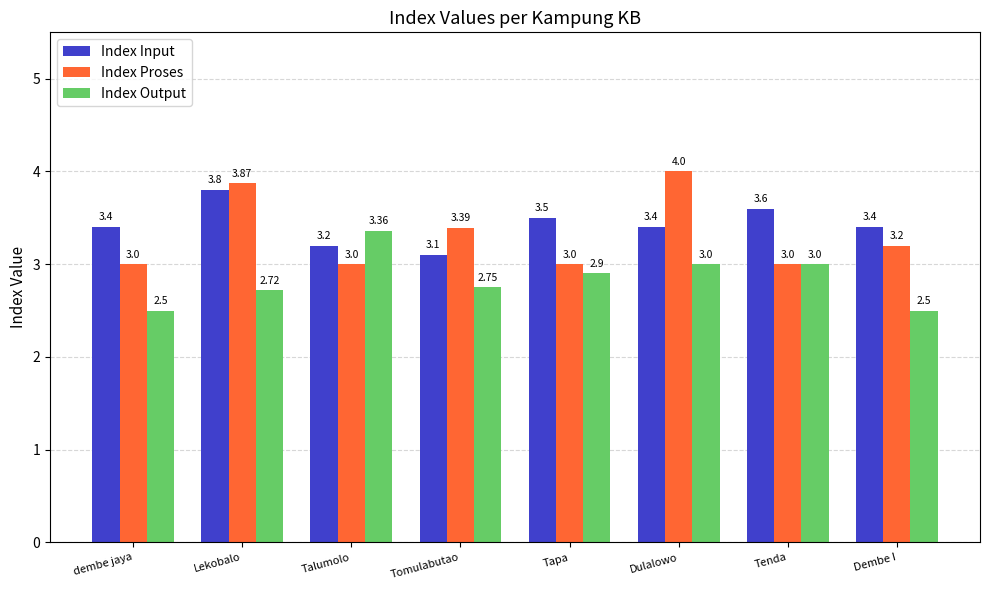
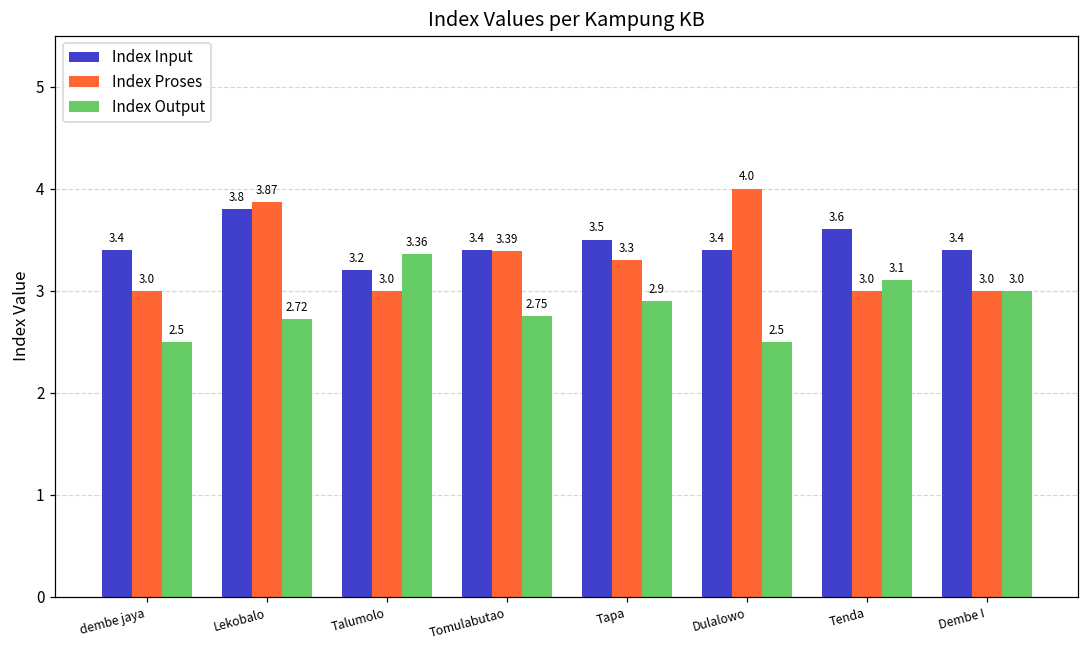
Index Input, Tomulabutao: 3.1 -> 3.4
Index Proses, Tapa: 3.0 -> 3.3
Index Output, Dulalowo: 3.0 -> 2.5
Index Output, Tenda: 3.0 -> 3.1
Index Proses, Dembe I: 3.2 -> 3.0
Index Output, Dembe I: 2.5 -> 3.0
